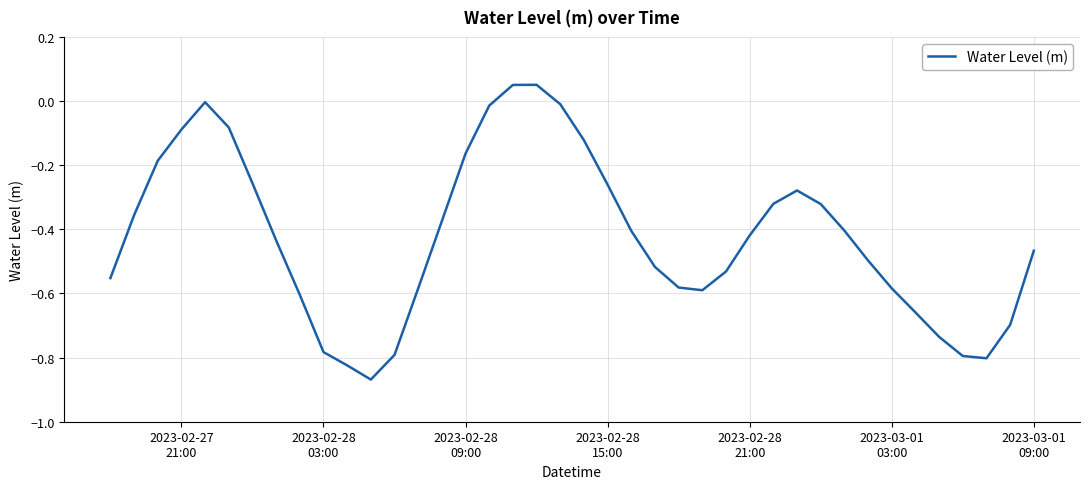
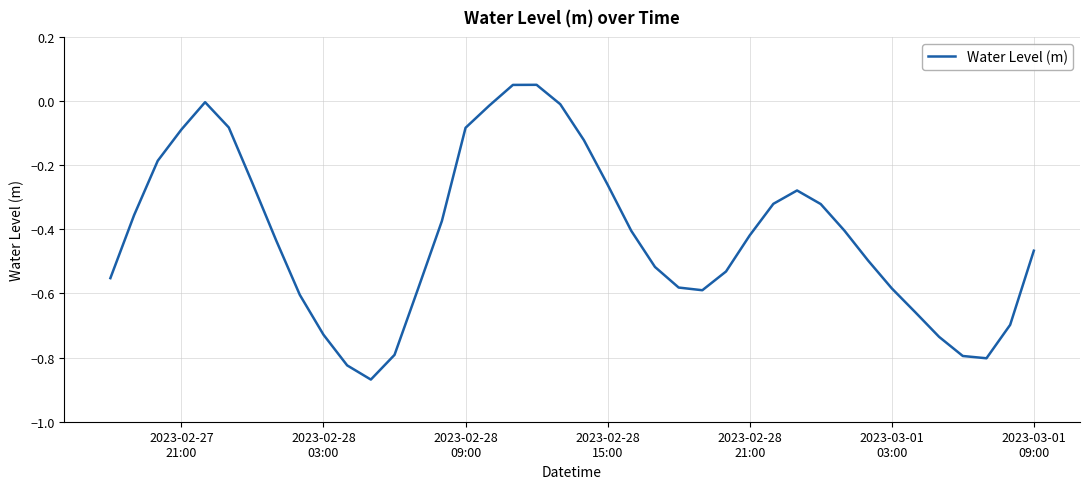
2023-02-28 03:00: -0.78 -> -0.73
2023-02-28 09:00: -0.16 -> -0.08
